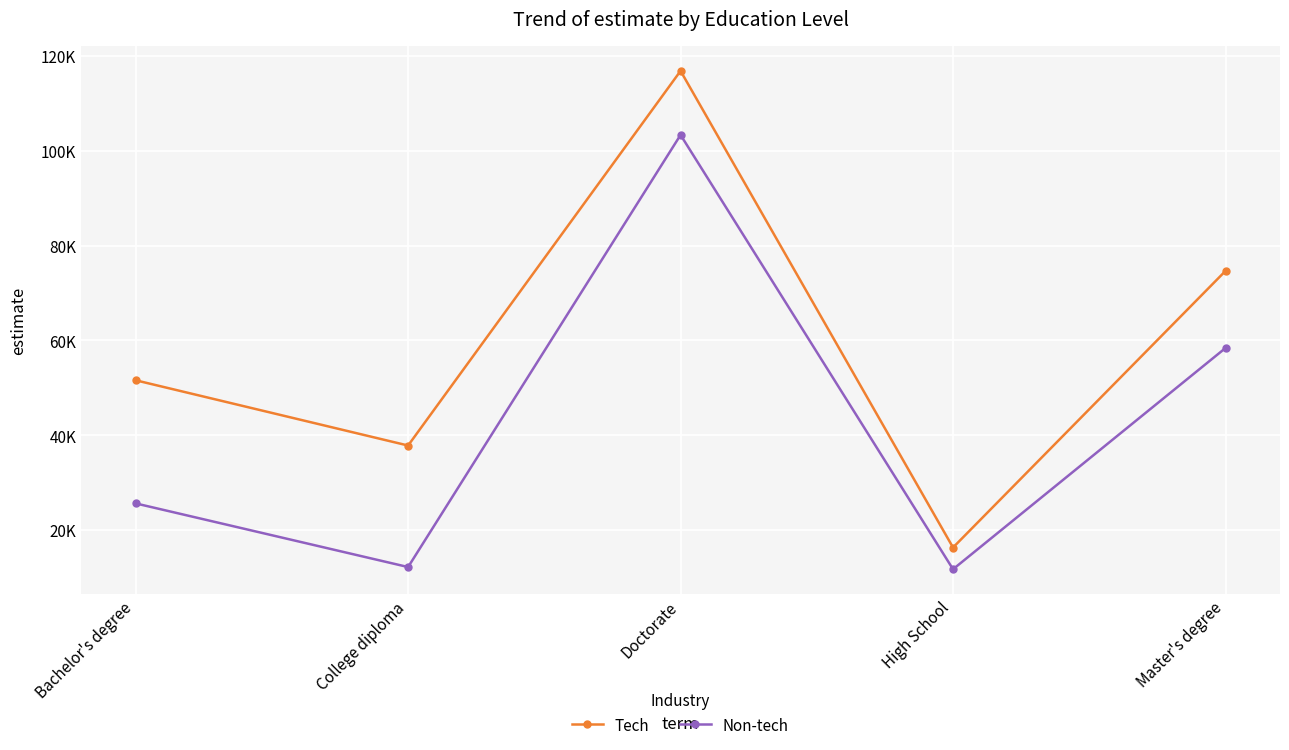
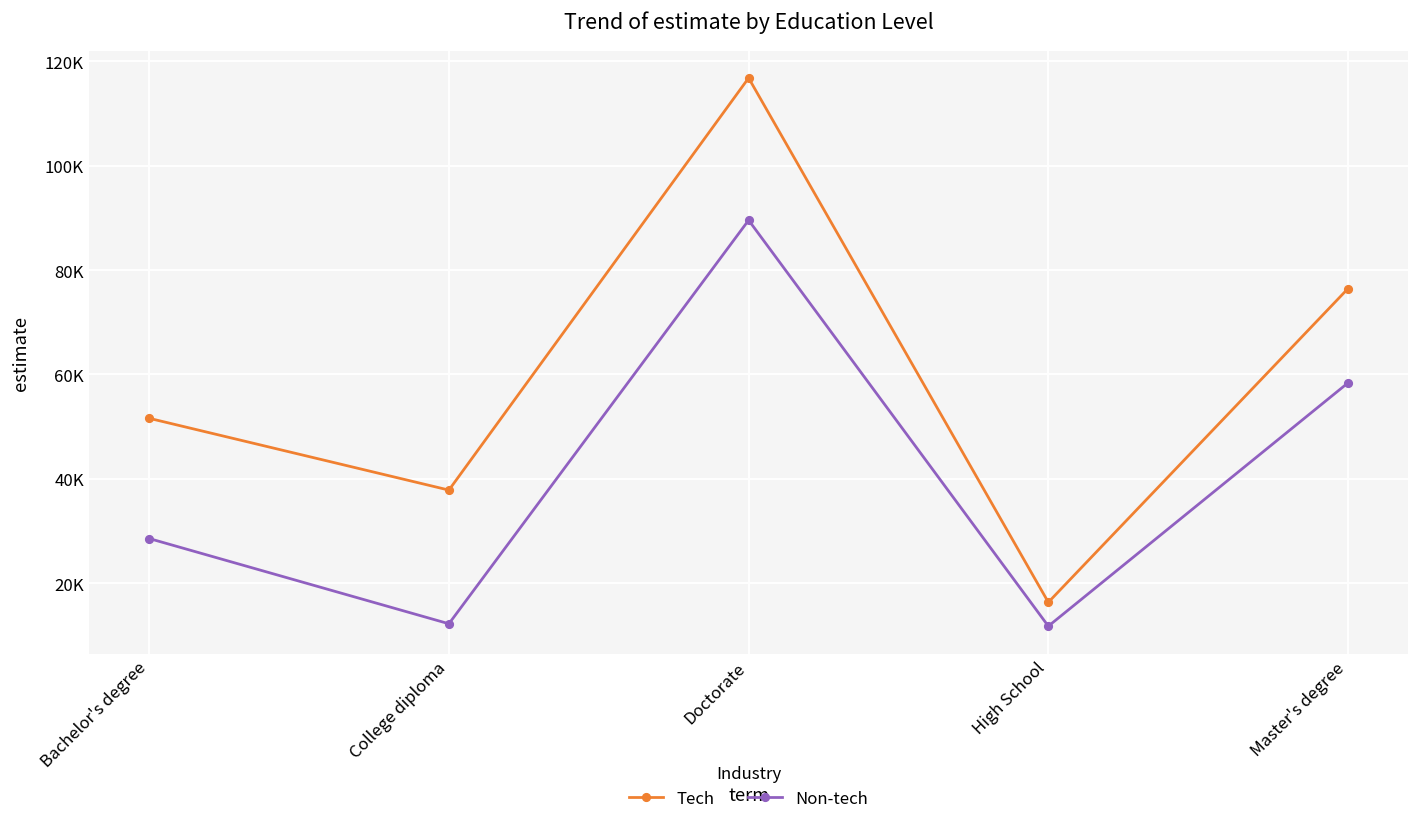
Non-tech, Bachelor's degree: 26000 -> 29000
Non-tech, Doctorate: 103000 -> 90000
Tech, Master's degree: 75000 -> 76000
